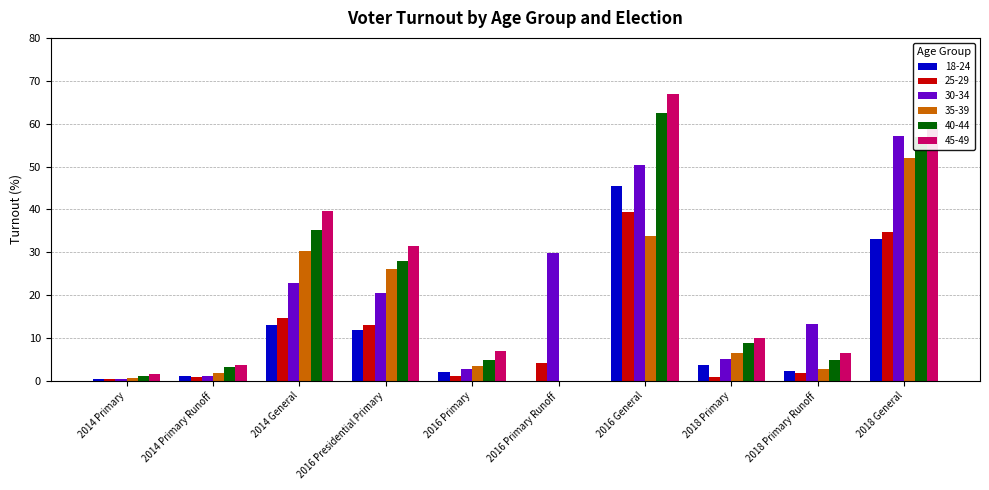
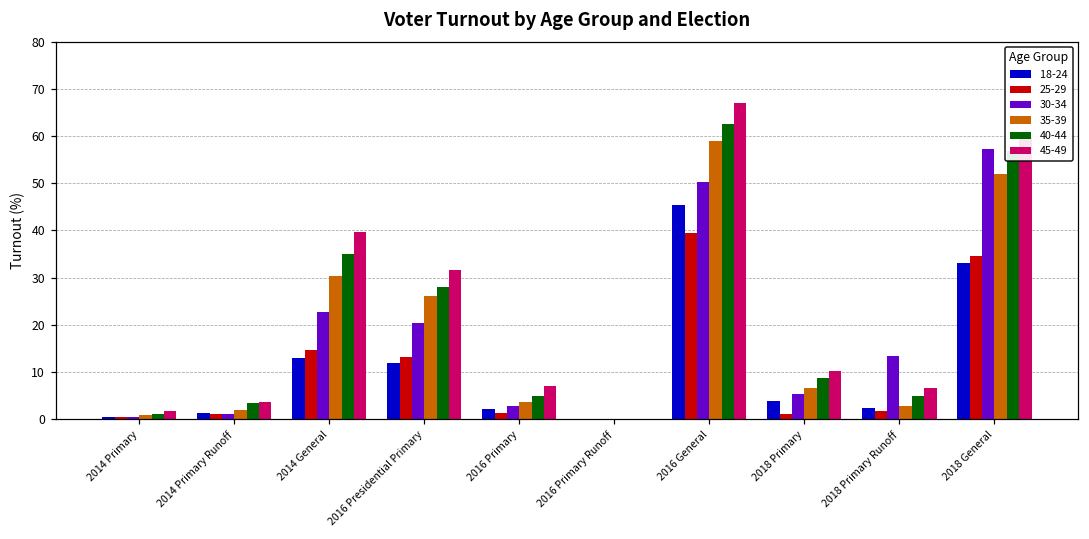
25-29, 2016 Primary Runoff: 4 -> 0
30-34, 2016 Primary Runoff: 30 -> 0
35-39, 2016 General: 34 -> 59
